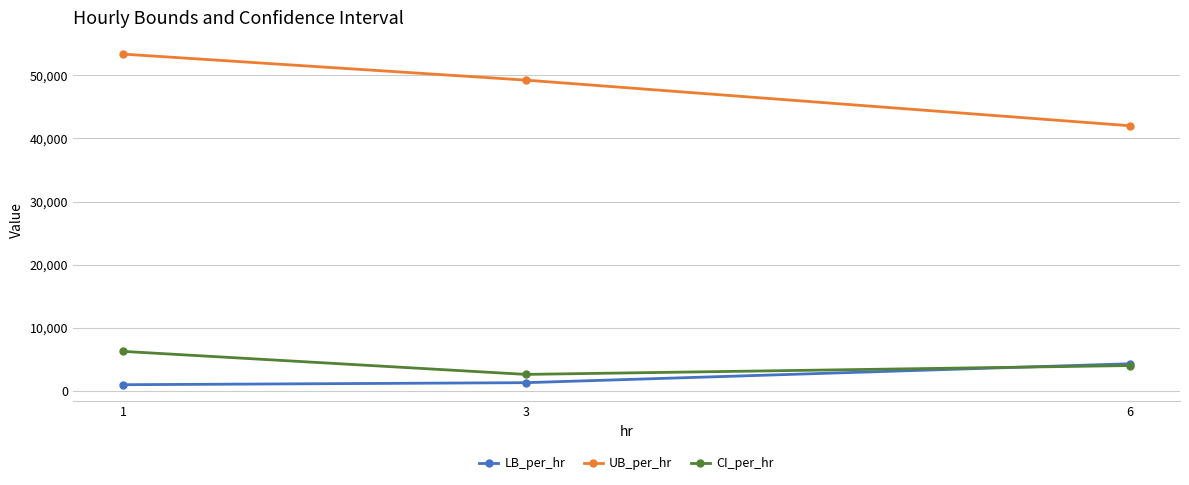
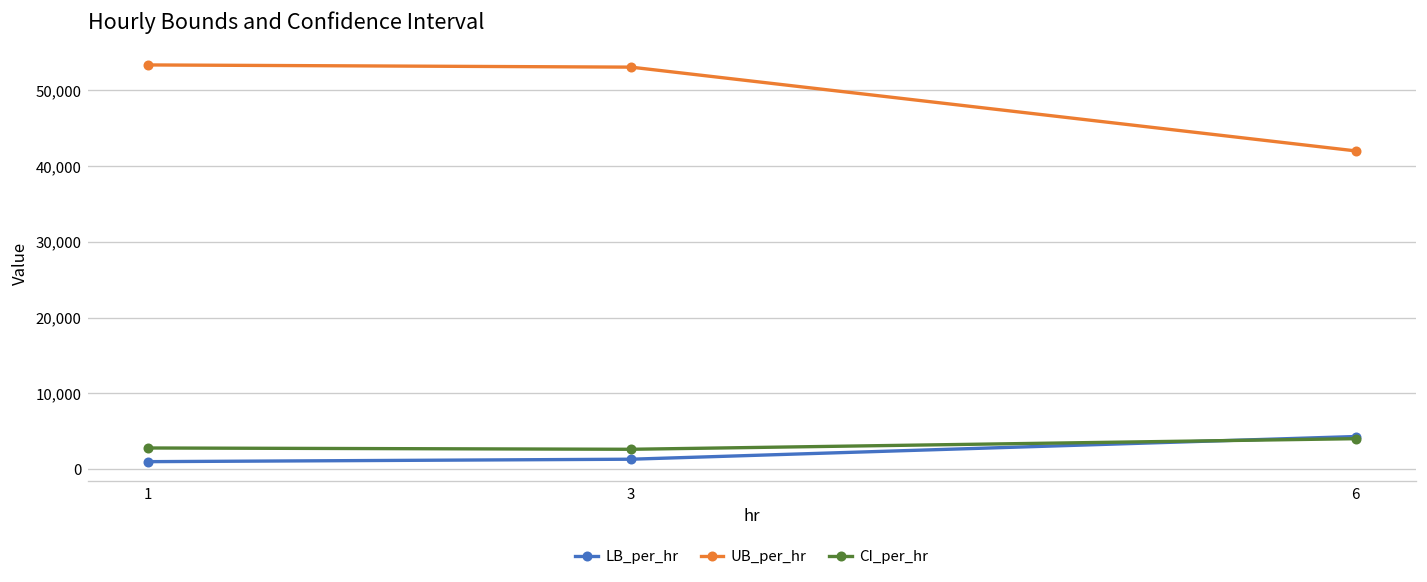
CI_per_hr, 1: 6,000 -> 3,000
UB_per_hr, 3: 49,000 -> 53,000
